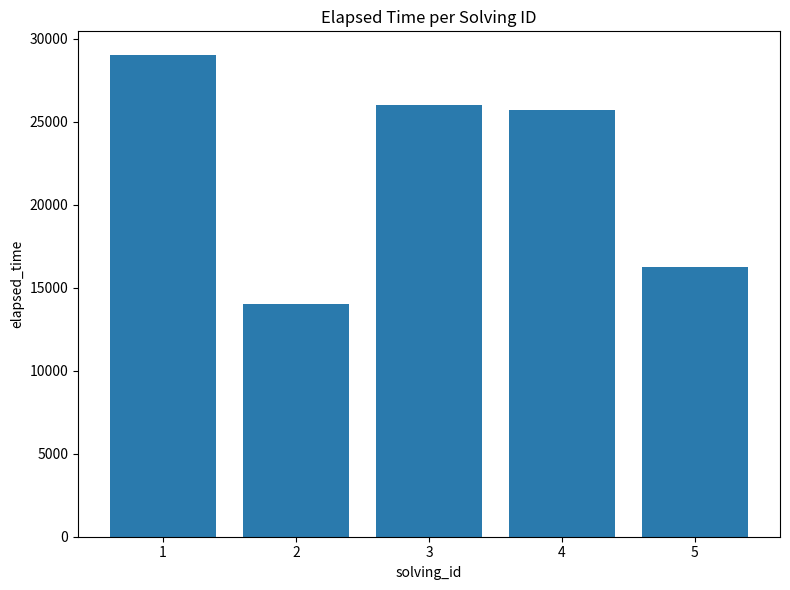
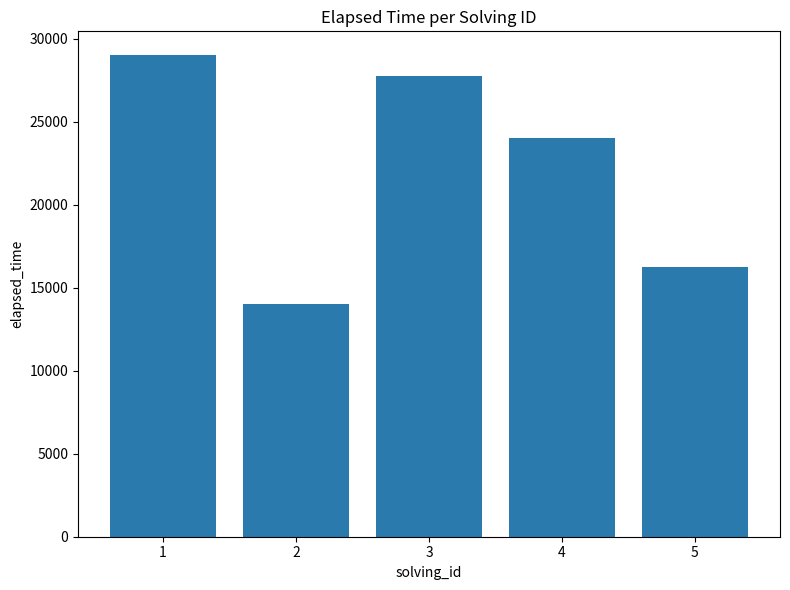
3: 26000 -> 27800
4: 25700 -> 24000
